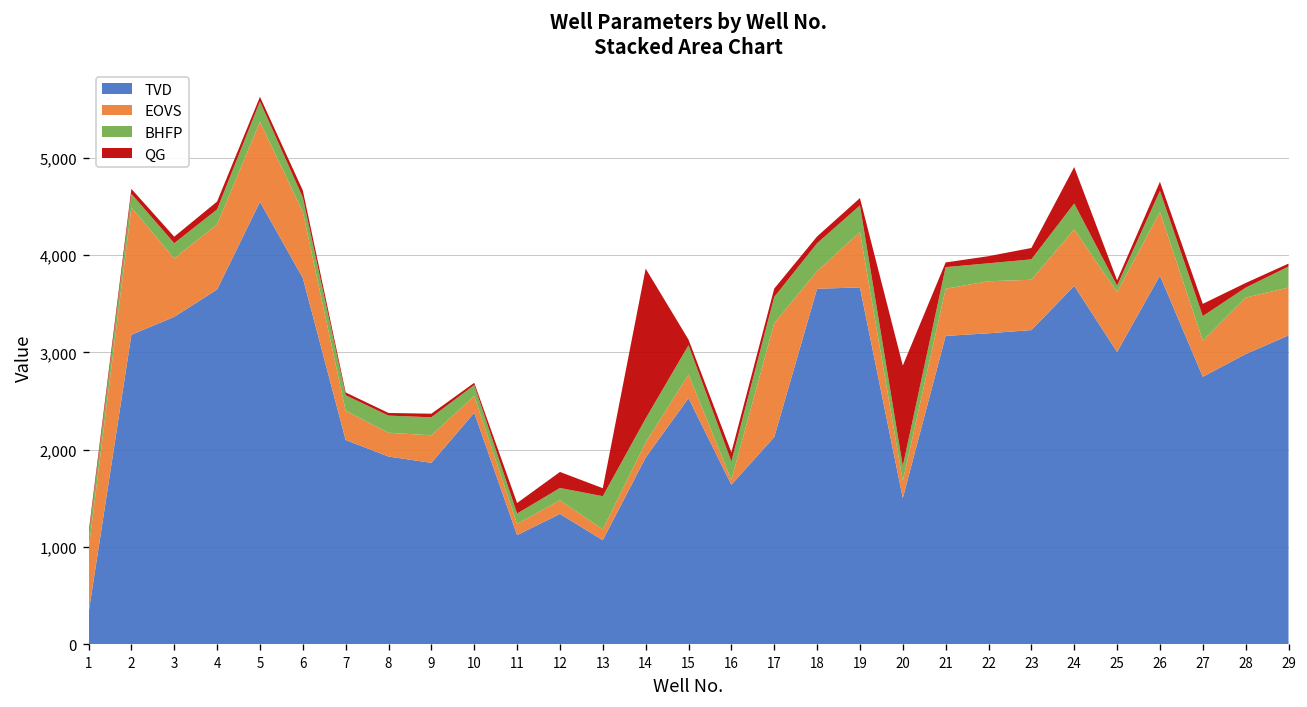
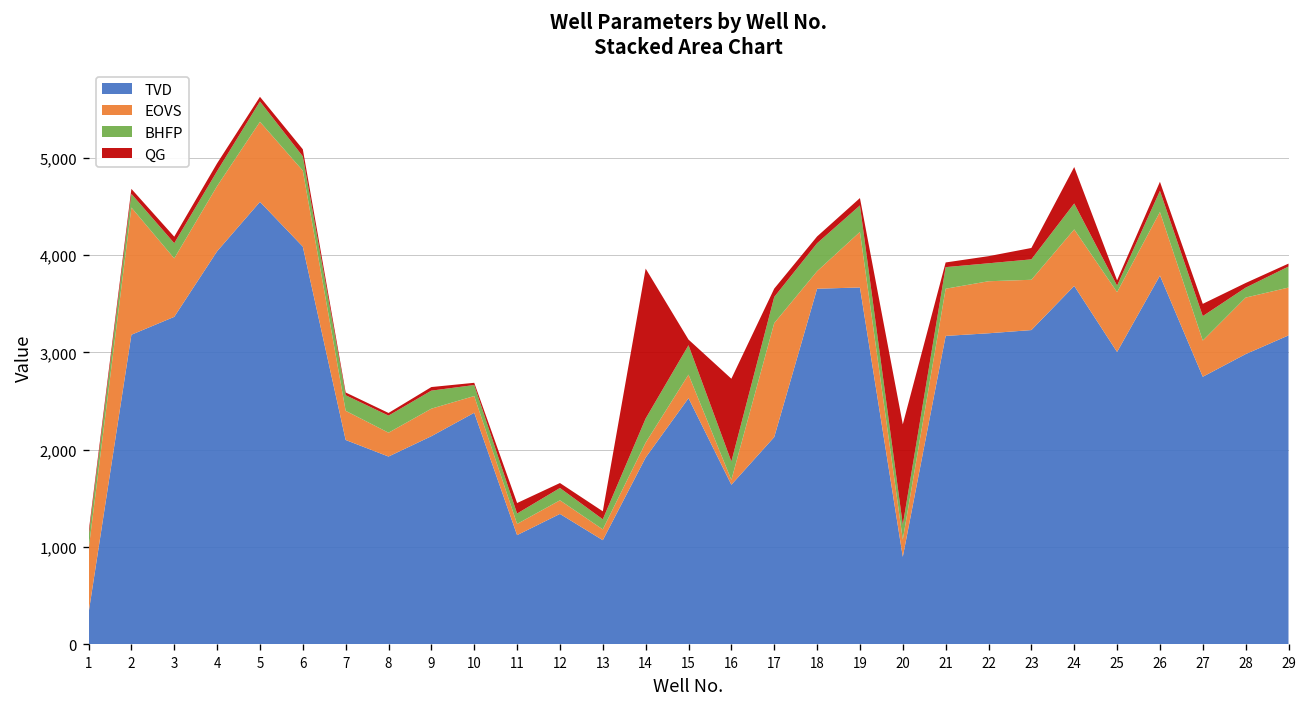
TVD, 4: 3,600 -> 4,000
TVD, 6: 3,800 -> 4,100
EOVS, 6: 700 -> 800
TVD, 9: 1,900 -> 2,100
QG, 12: 200 -> 100
BHFP, 13: 300 -> 100
QG, 16: 100 -> 900
TVD, 20: 1,500 -> 900
